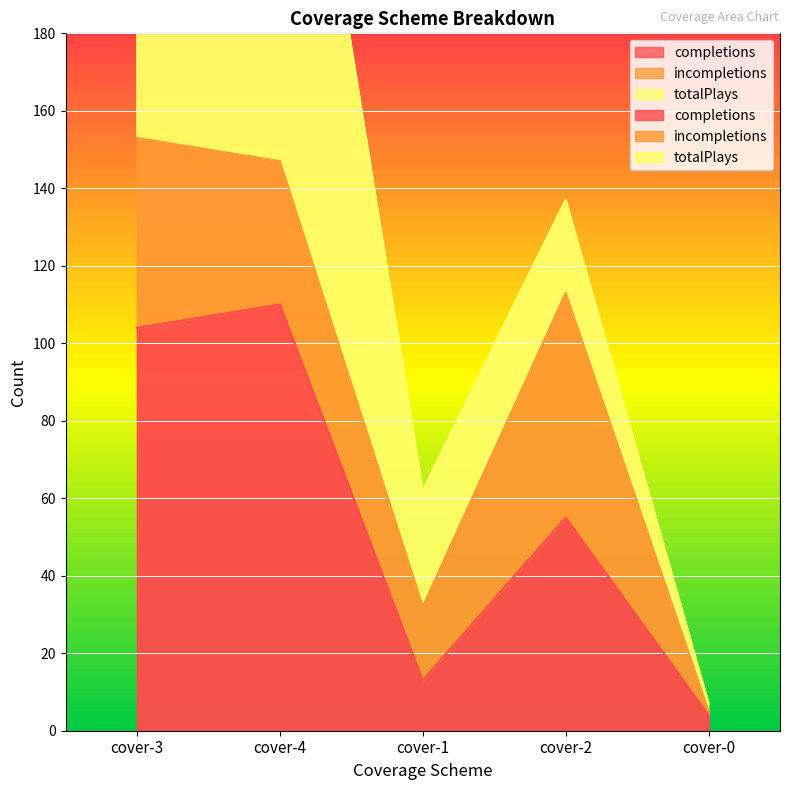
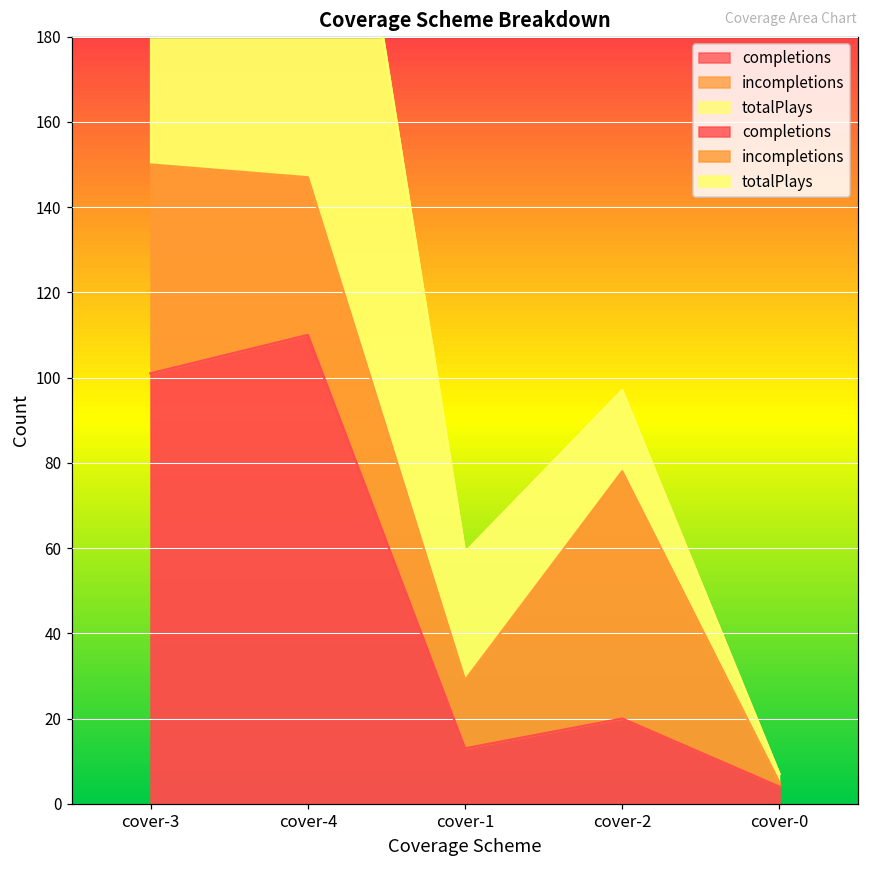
completions, cover-3: 104 -> 101
incompletions, cover-1: 19 -> 16
completions, cover-2: 55 -> 20
totalPlays, cover-2: 24 -> 19
